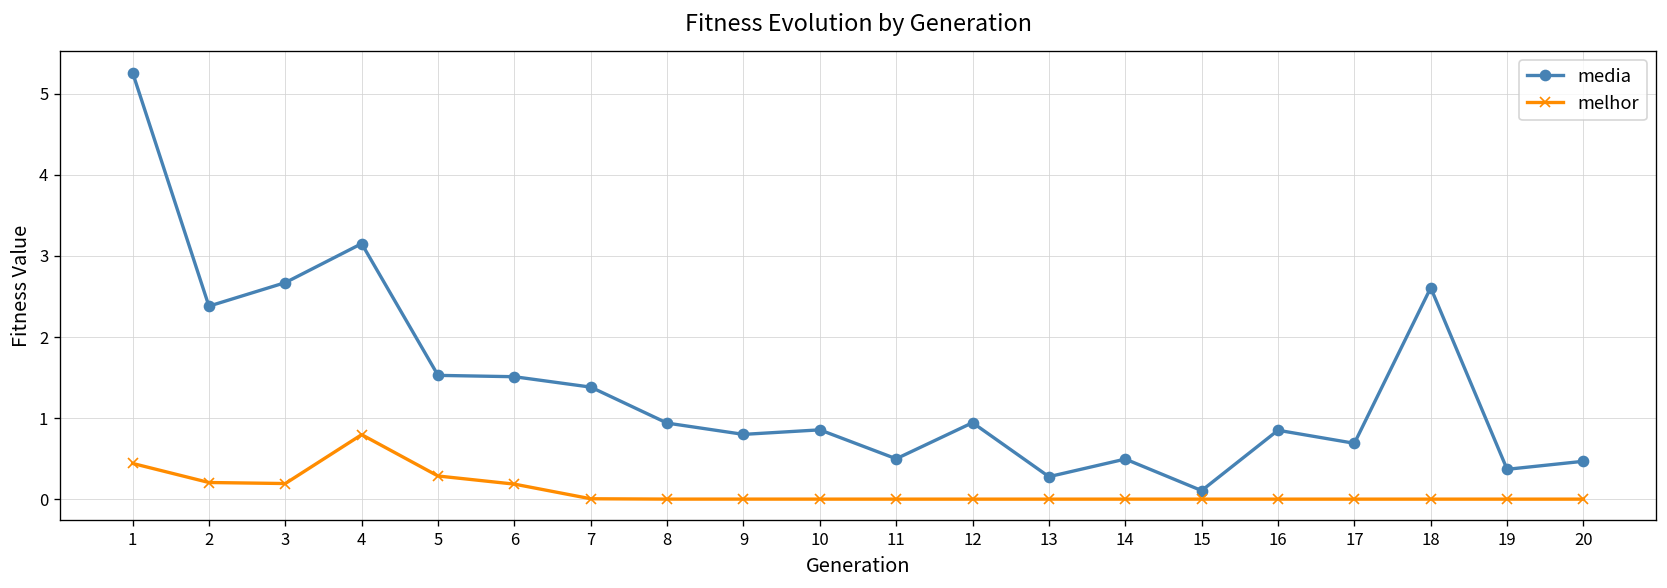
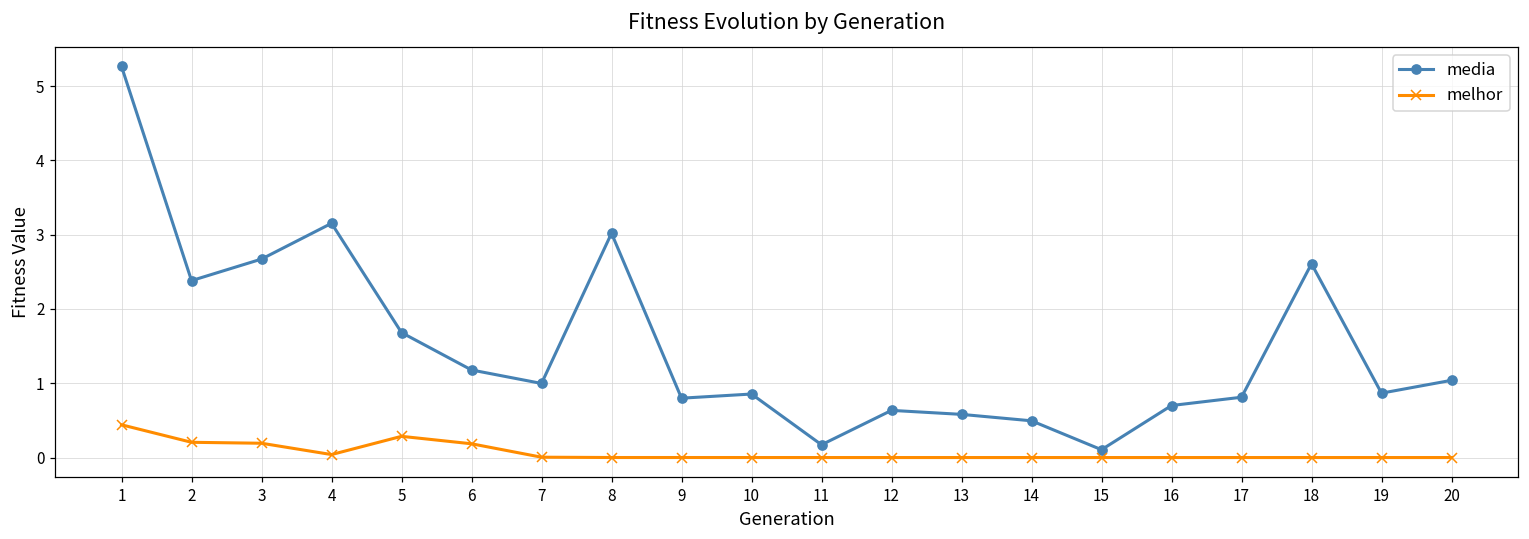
melhor, 4: 0.8 -> 0.0
media, 5: 1.5 -> 1.7
media, 6: 1.5 -> 1.2
media, 7: 1.4 -> 1.0
media, 8: 0.9 -> 3.0
media, 11: 0.5 -> 0.2
media, 12: 0.9 -> 0.6
media, 13: 0.3 -> 0.6
media, 16: 0.8 -> 0.7
media, 17: 0.7 -> 0.8
media, 19: 0.4 -> 0.9
media, 20: 0.5 -> 1.0
